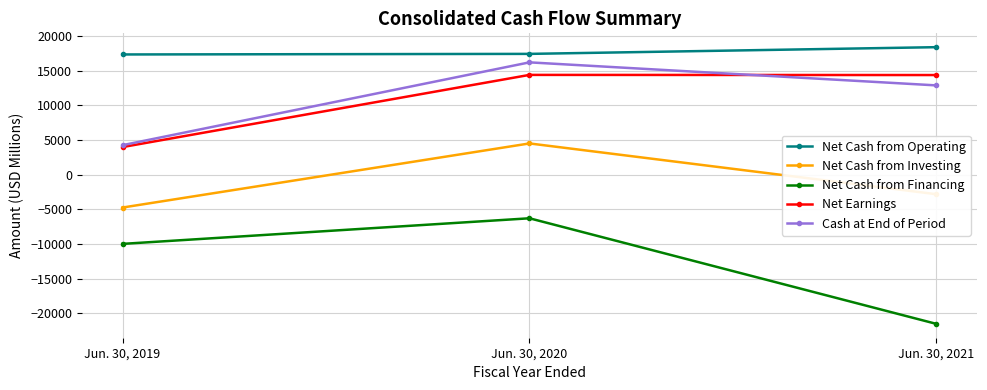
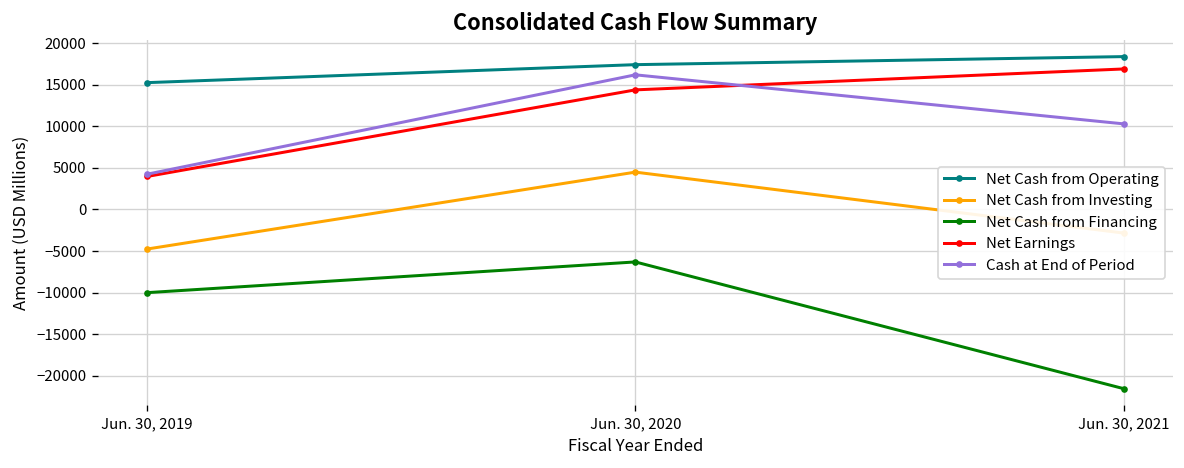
Net Cash from Operating, Jun. 30, 2019: 17000 -> 15000
Net Earnings, Jun. 30, 2021: 14000 -> 17000
Cash at End of Period, Jun. 30, 2021: 13000 -> 10000
